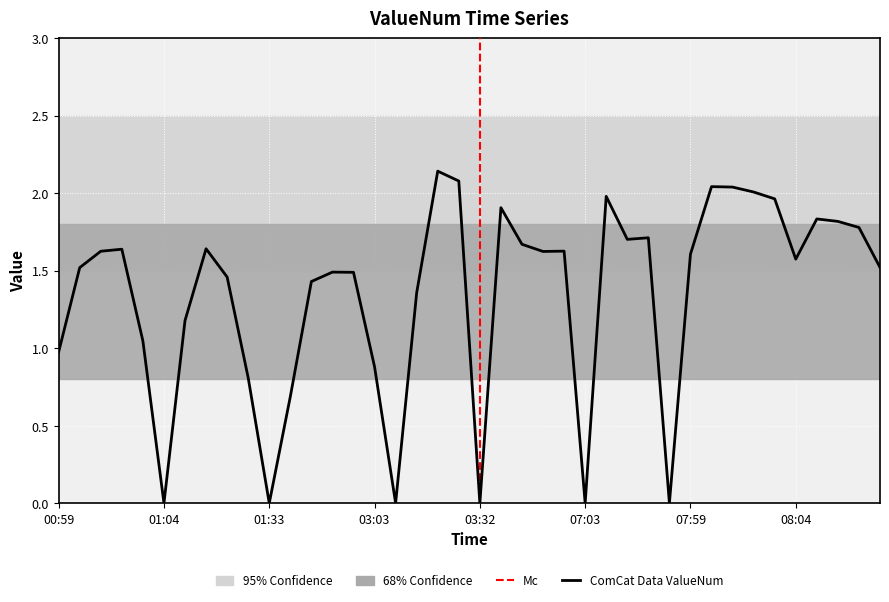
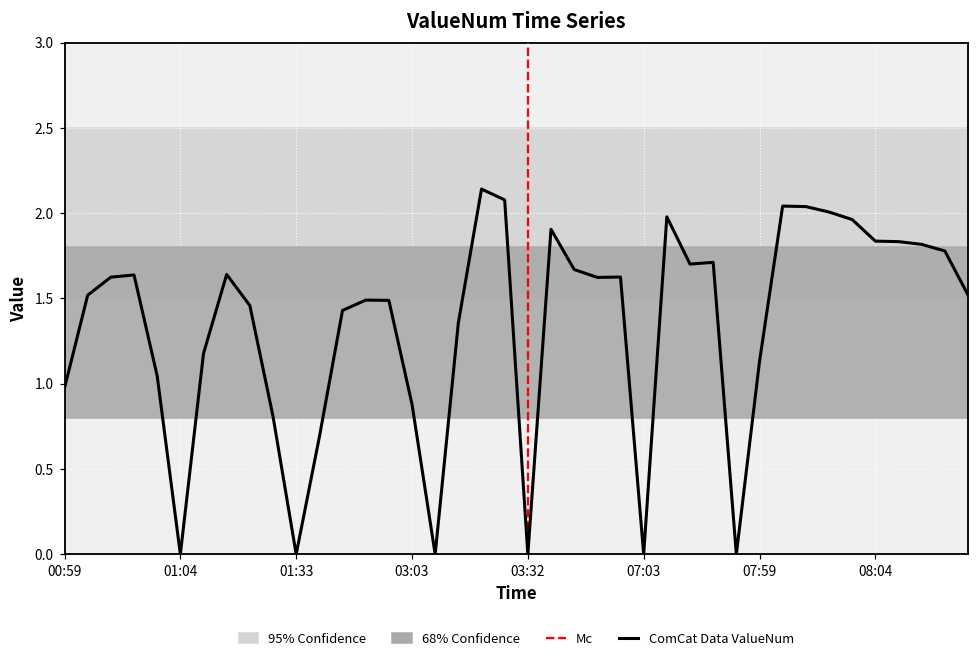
07:59: 1.61 -> 1.13
08:04: 1.57 -> 1.84
